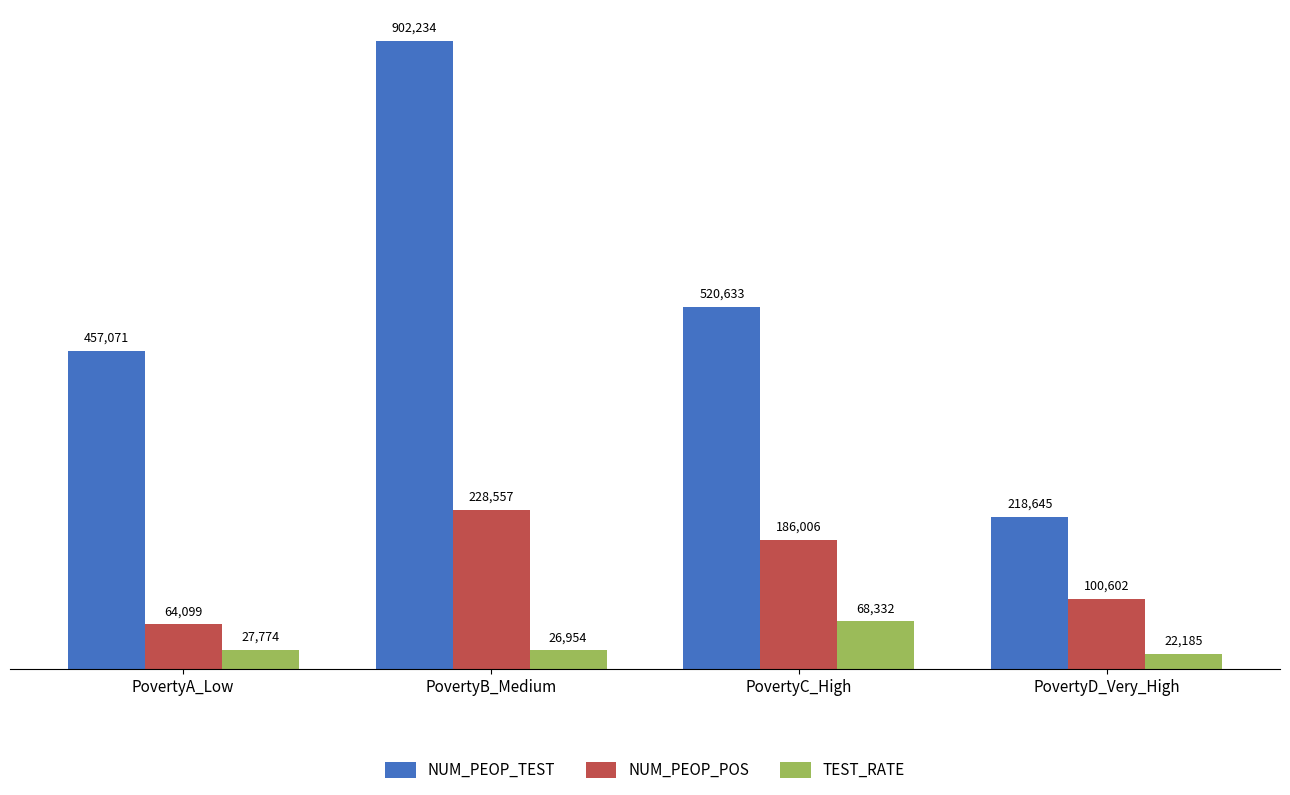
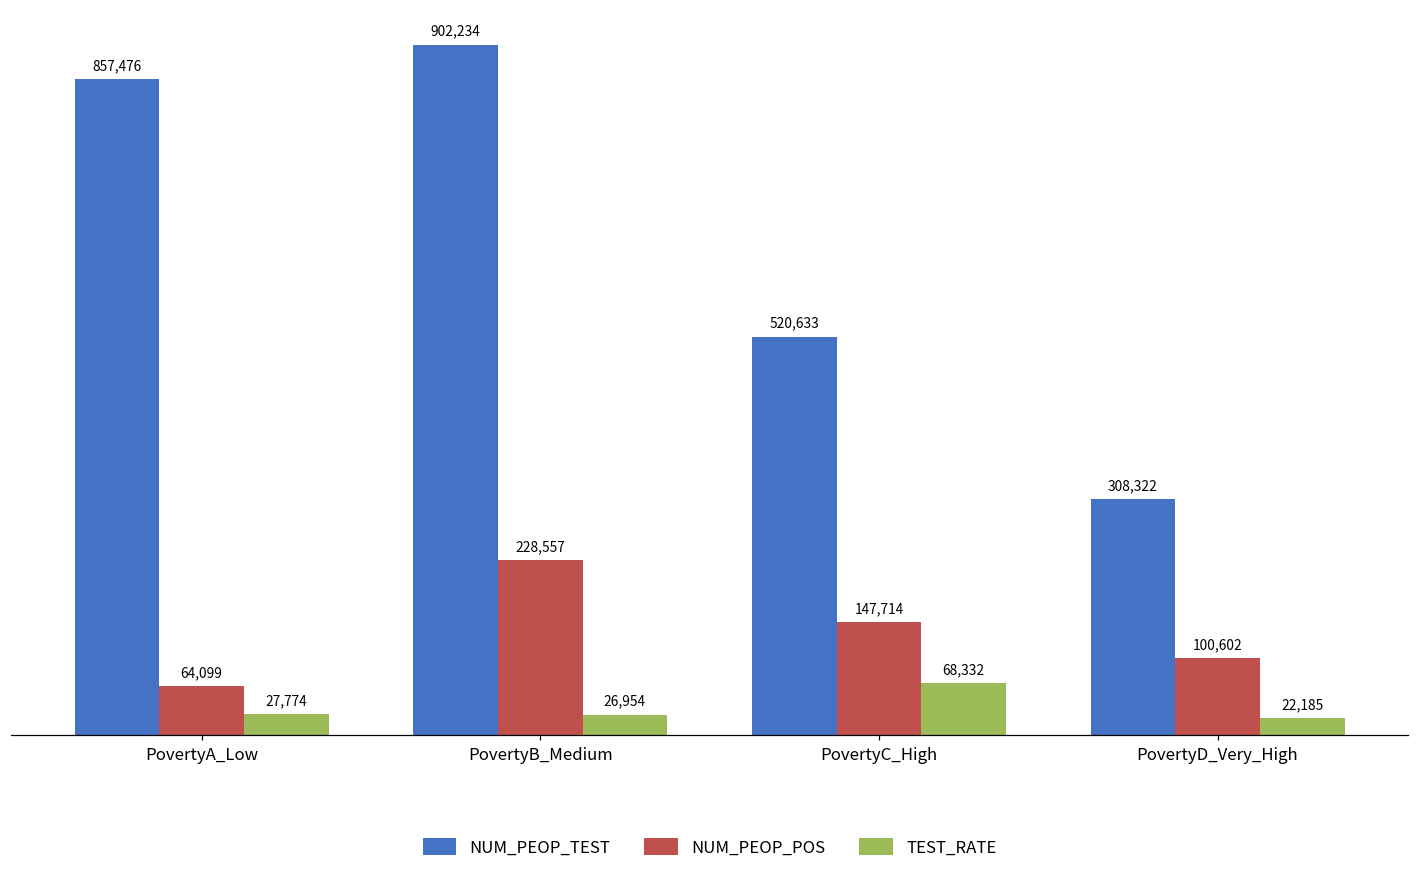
NUM_PEOP_TEST, PovertyA_Low: 457,071 -> 857,476
NUM_PEOP_POS, PovertyC_High: 186,006 -> 147,714
NUM_PEOP_TEST, PovertyD_Very_High: 218,645 -> 308,322
